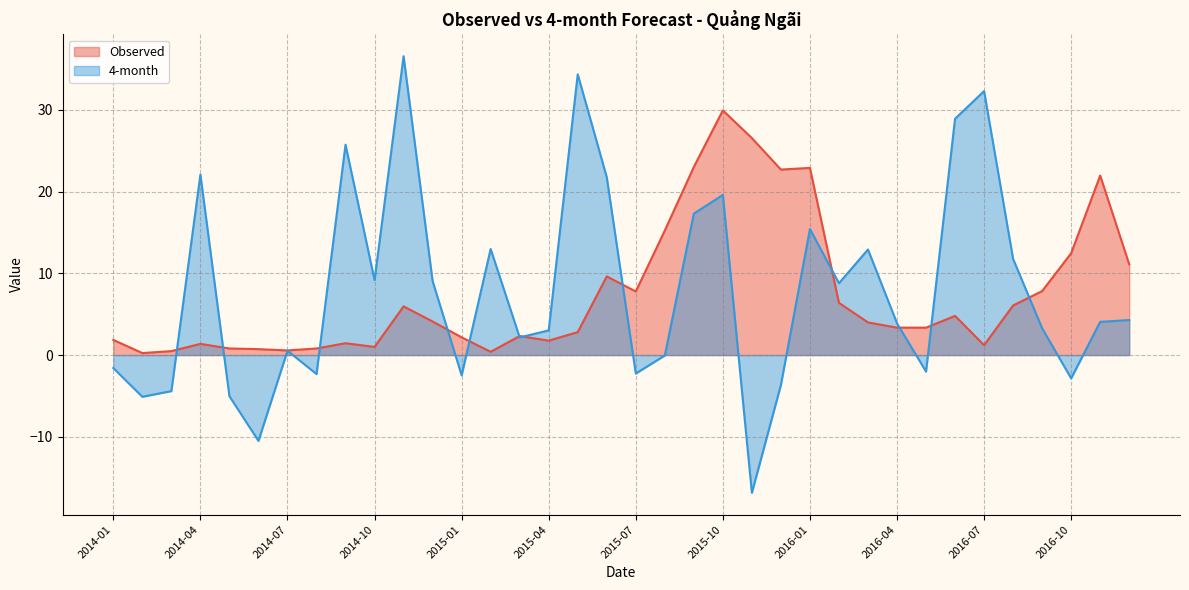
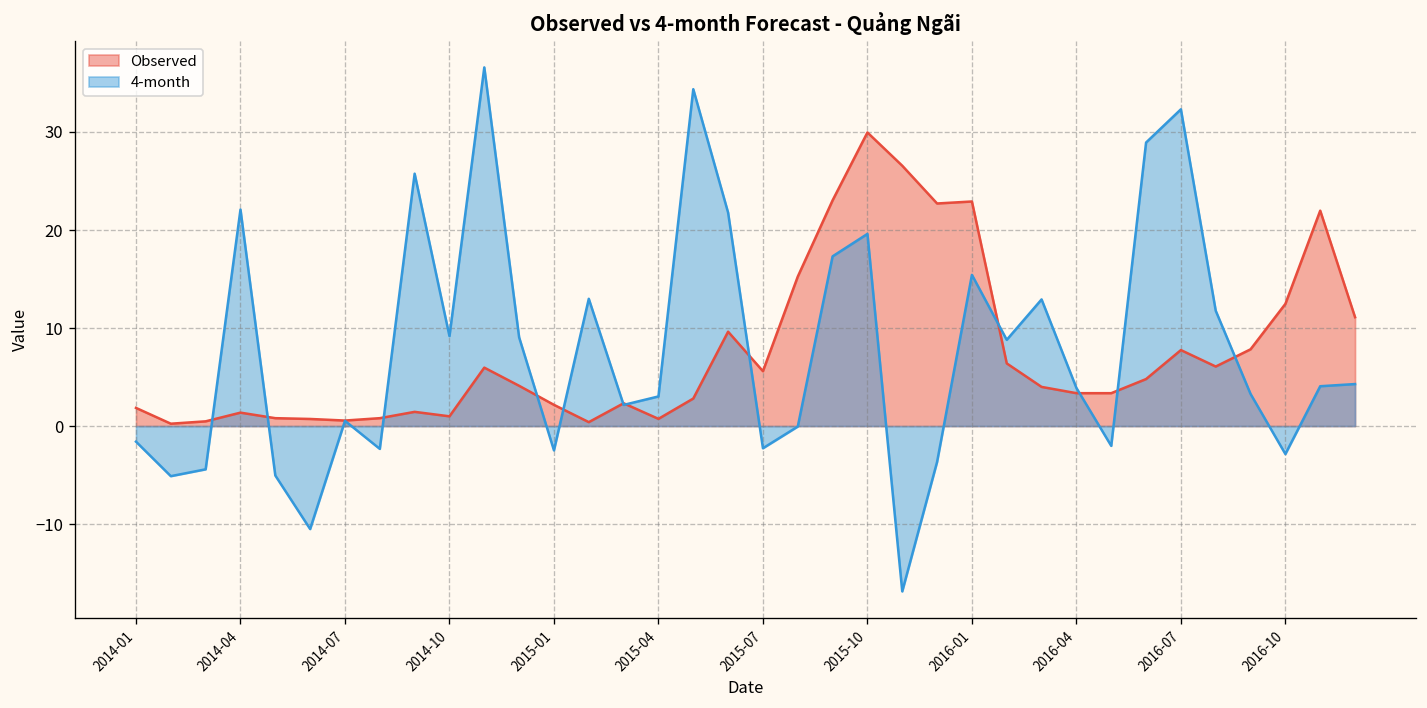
Observed, 2015-04: 2 -> 1
Observed, 2015-07: 8 -> 6
Observed, 2016-07: 1 -> 8
